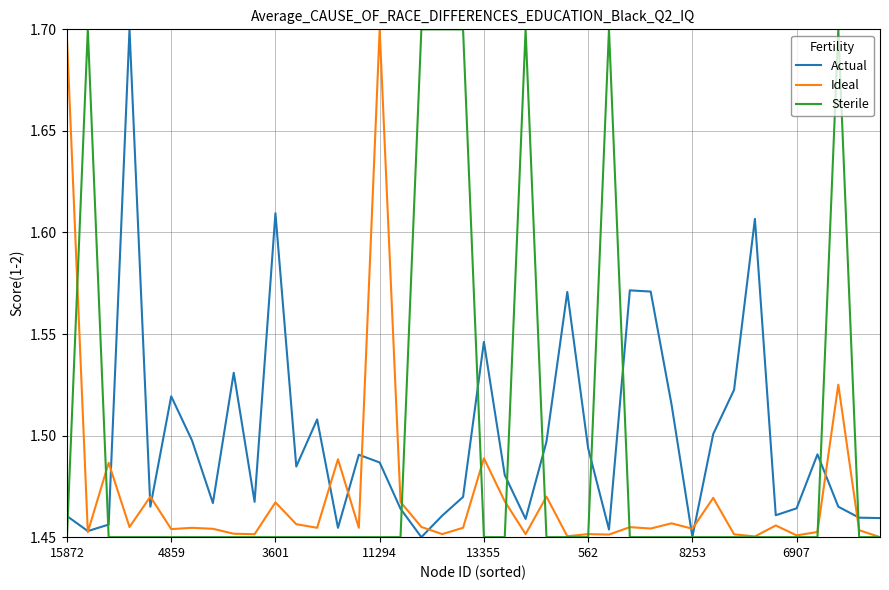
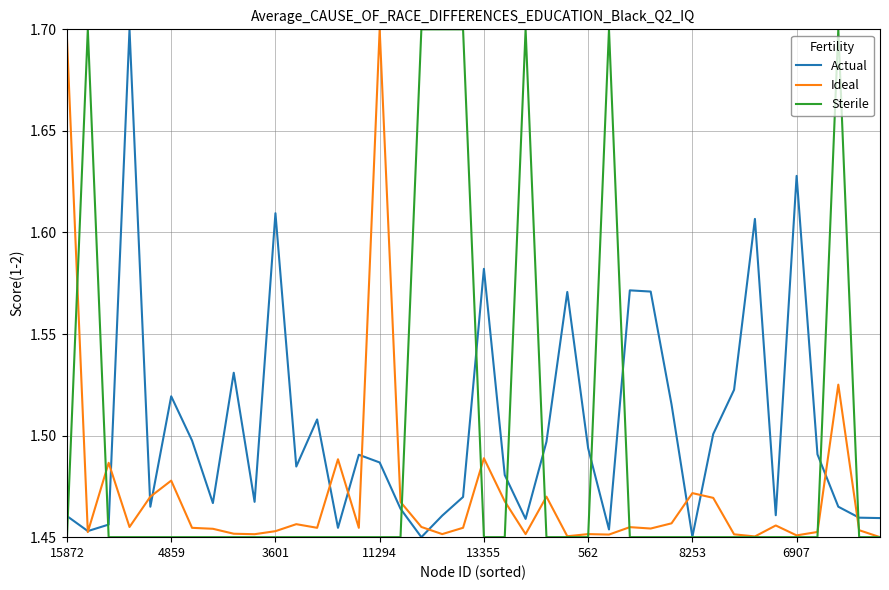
Ideal, 4859: 1.454 -> 1.478
Ideal, 3601: 1.467 -> 1.453
Actual, 13355: 1.546 -> 1.582
Ideal, 8253: 1.454 -> 1.472
Actual, 6907: 1.464 -> 1.628
